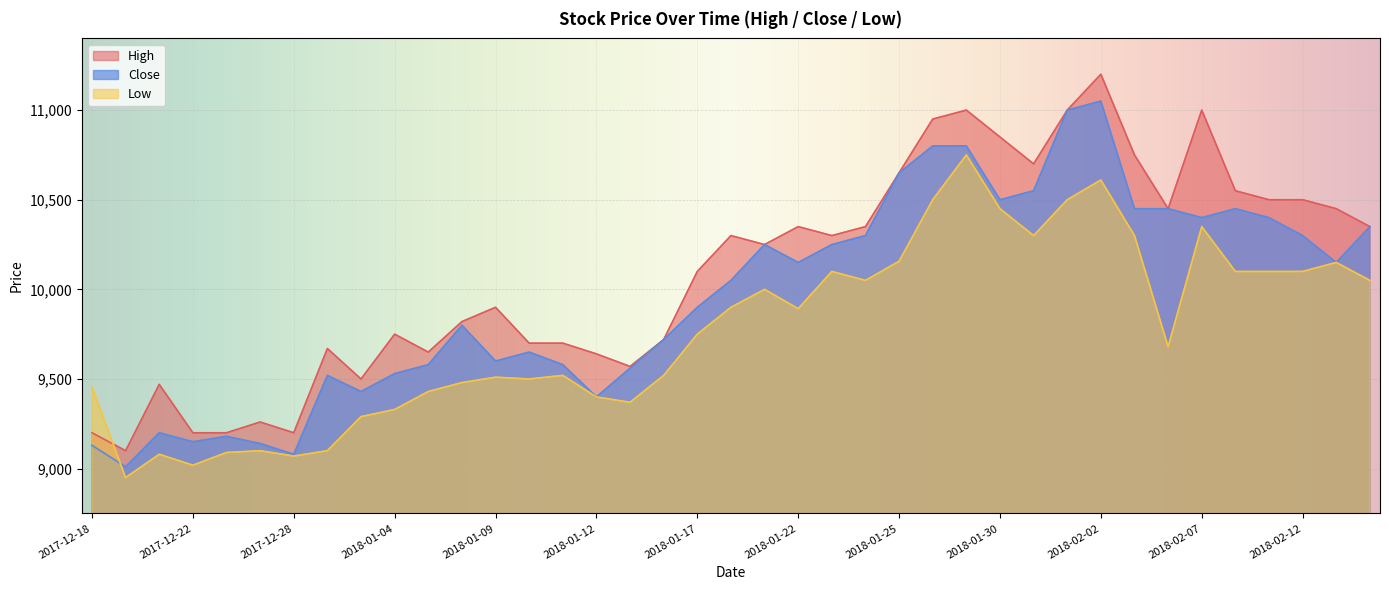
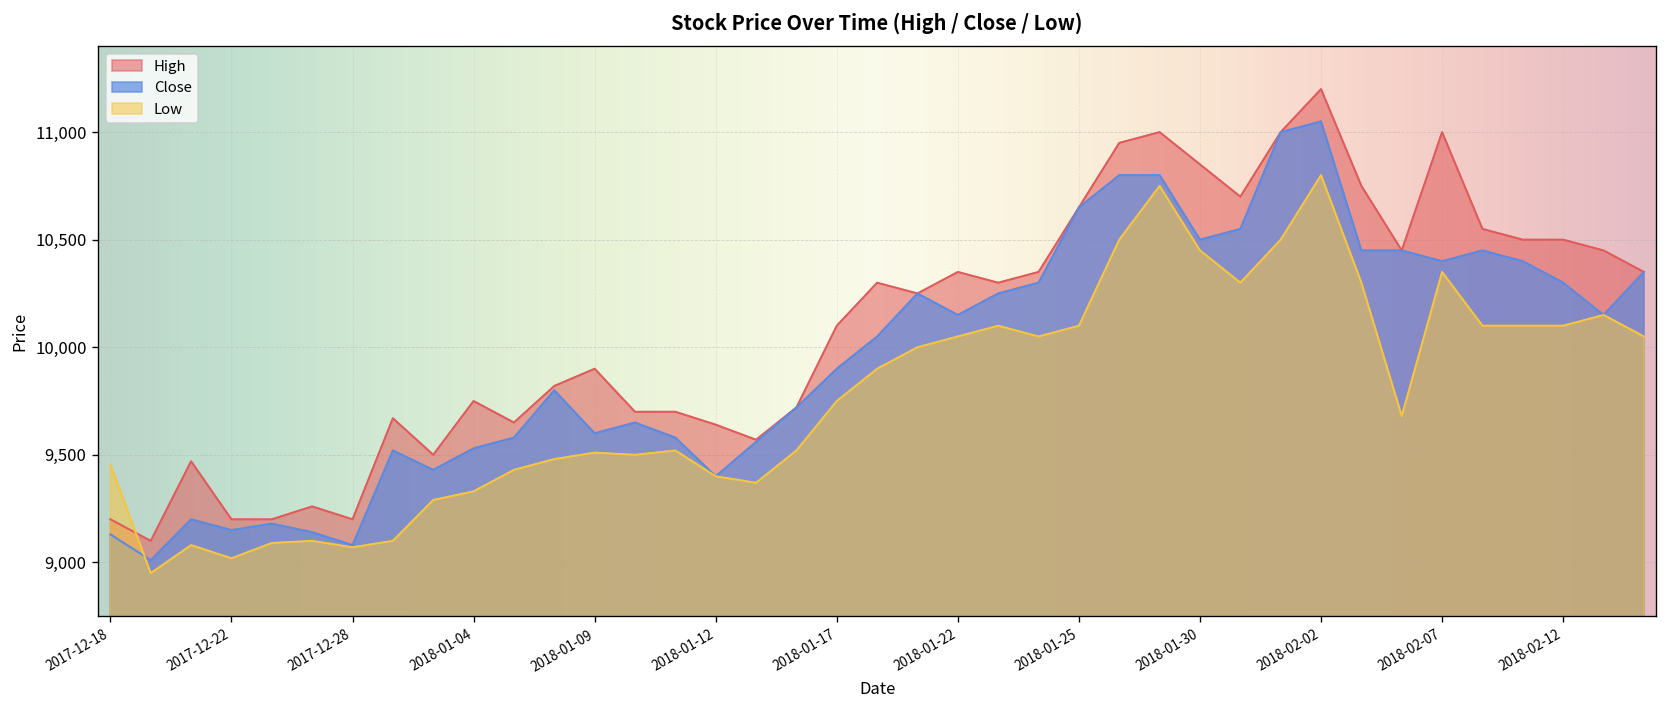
Low, 2018-01-22: 9,890 -> 10,050
Low, 2018-01-25: 10,160 -> 10,100
Low, 2018-02-02: 10,610 -> 10,800
